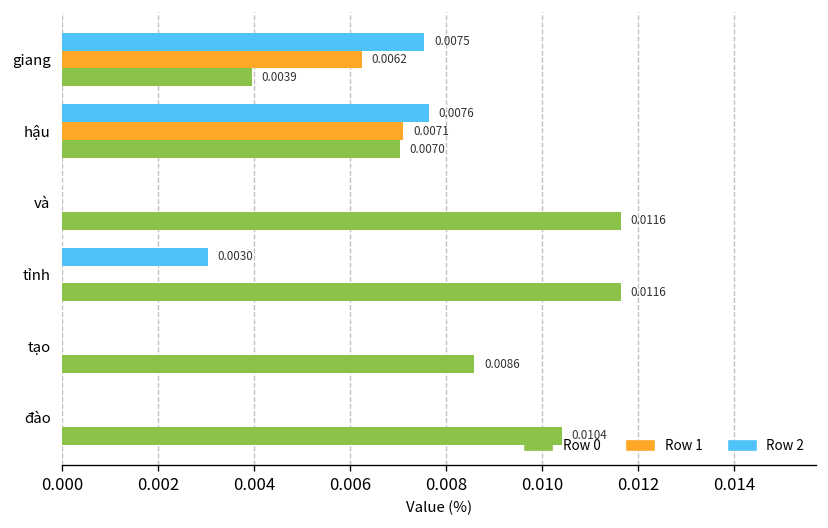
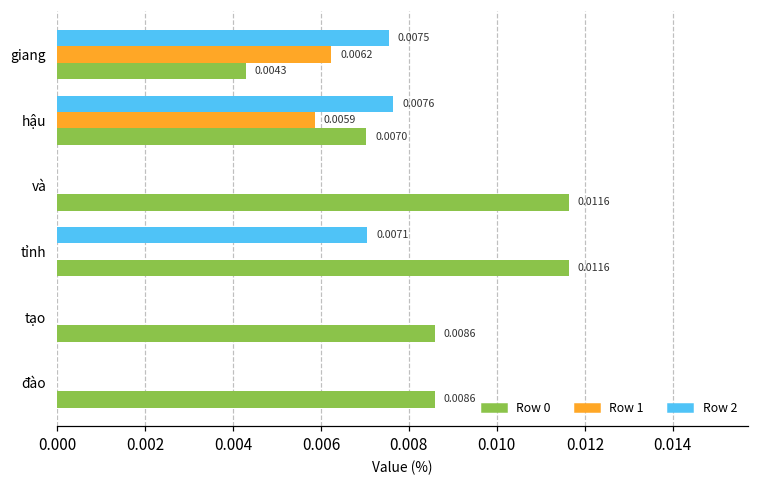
Row 0, giang: 0.0039 -> 0.0043
Row 1, hậu: 0.0071 -> 0.0059
Row 2, tỉnh: 0.0030 -> 0.0071
Row 0, đào: 0.0104 -> 0.0086
